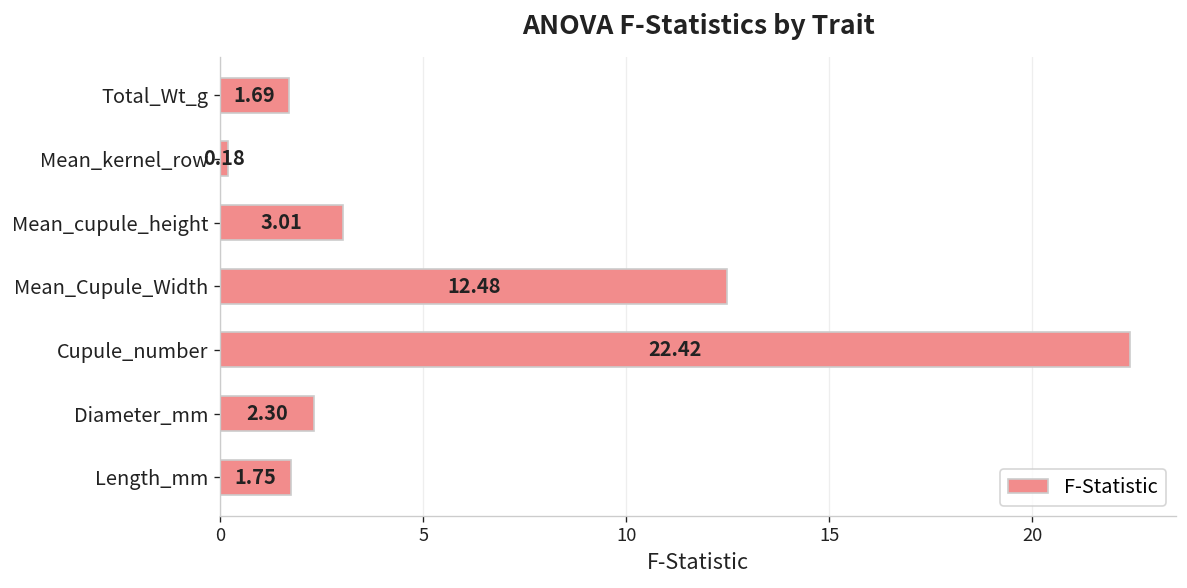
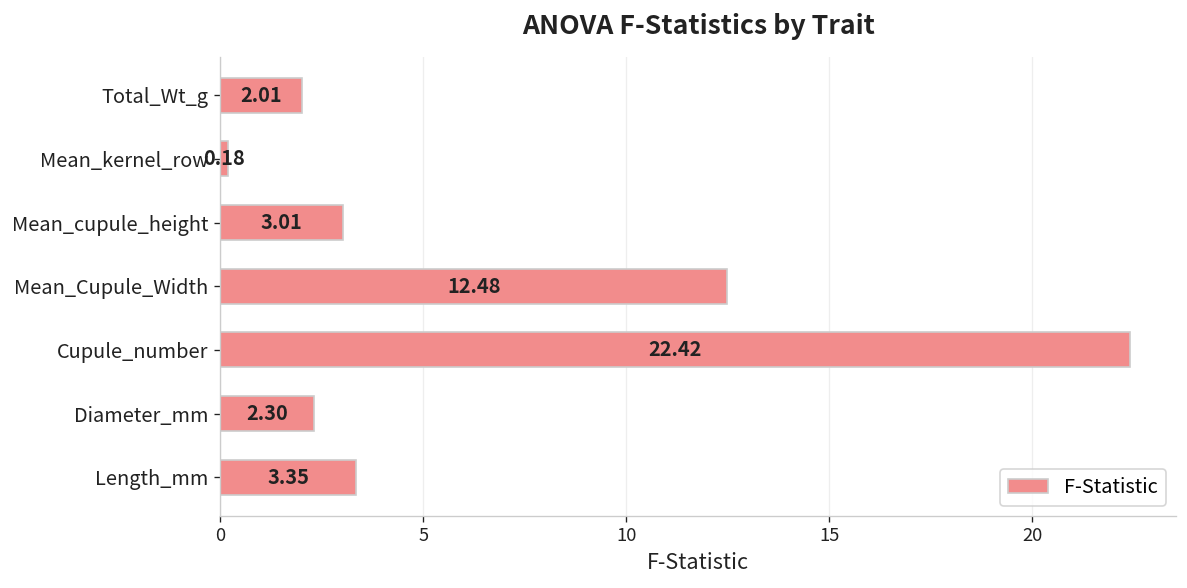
Total_Wt_g: 1.69 -> 2.01
Length_mm: 1.75 -> 3.35
